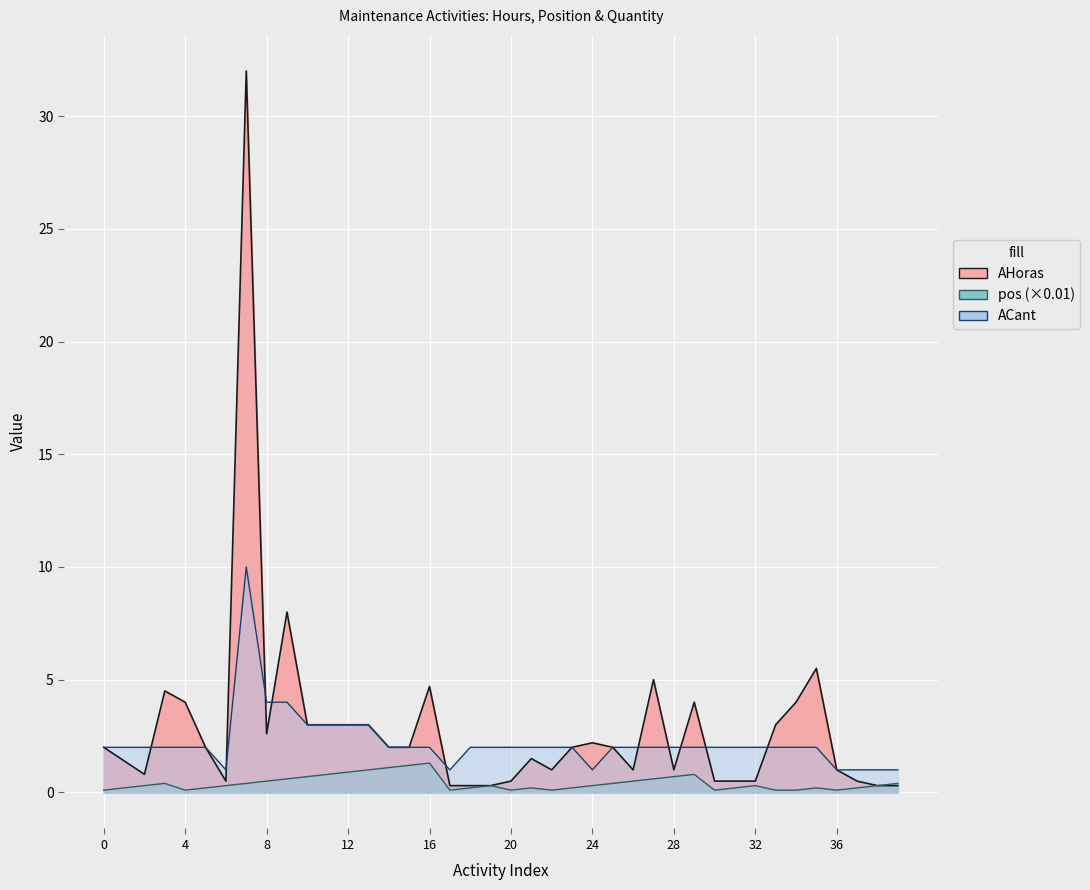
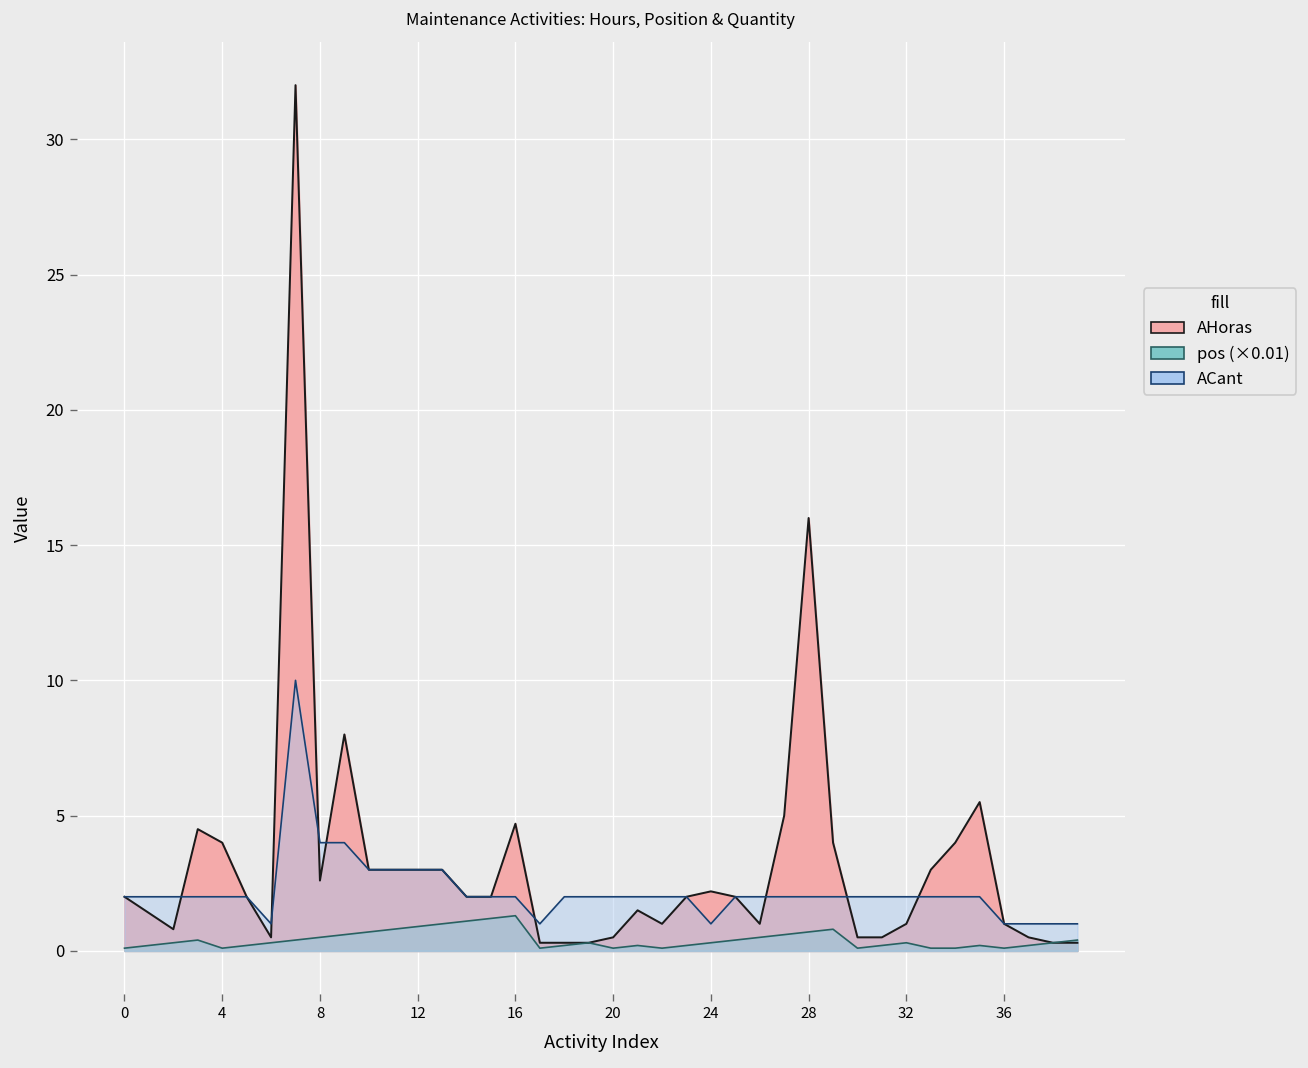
AHoras, 28: 1 -> 16
AHoras, 32: 0.5 -> 1.0
